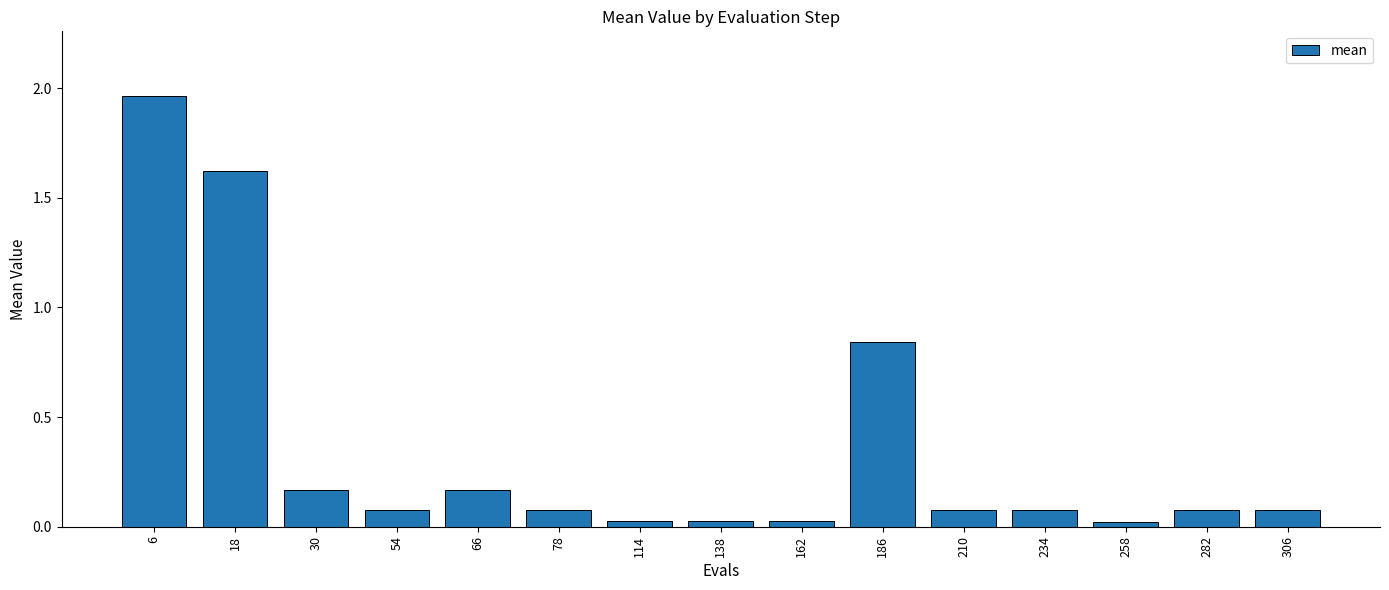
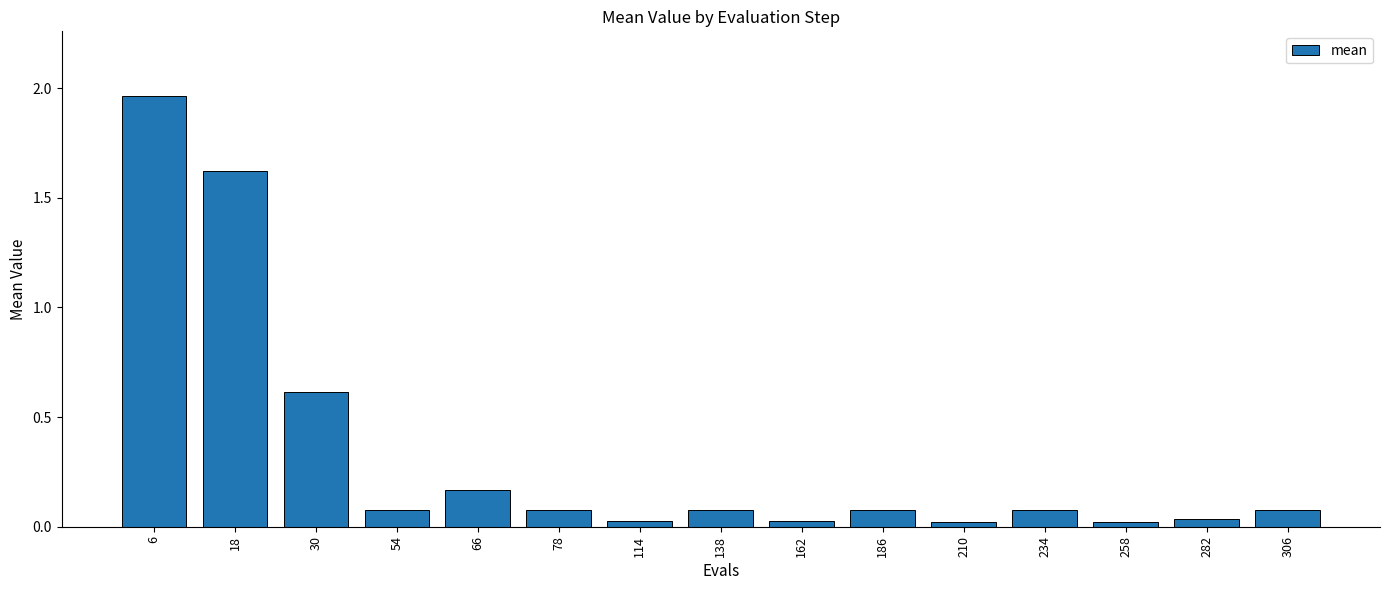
30: 0.17 -> 0.62
138: 0.02 -> 0.08
186: 0.84 -> 0.08
210: 0.08 -> 0.02
282: 0.08 -> 0.03
